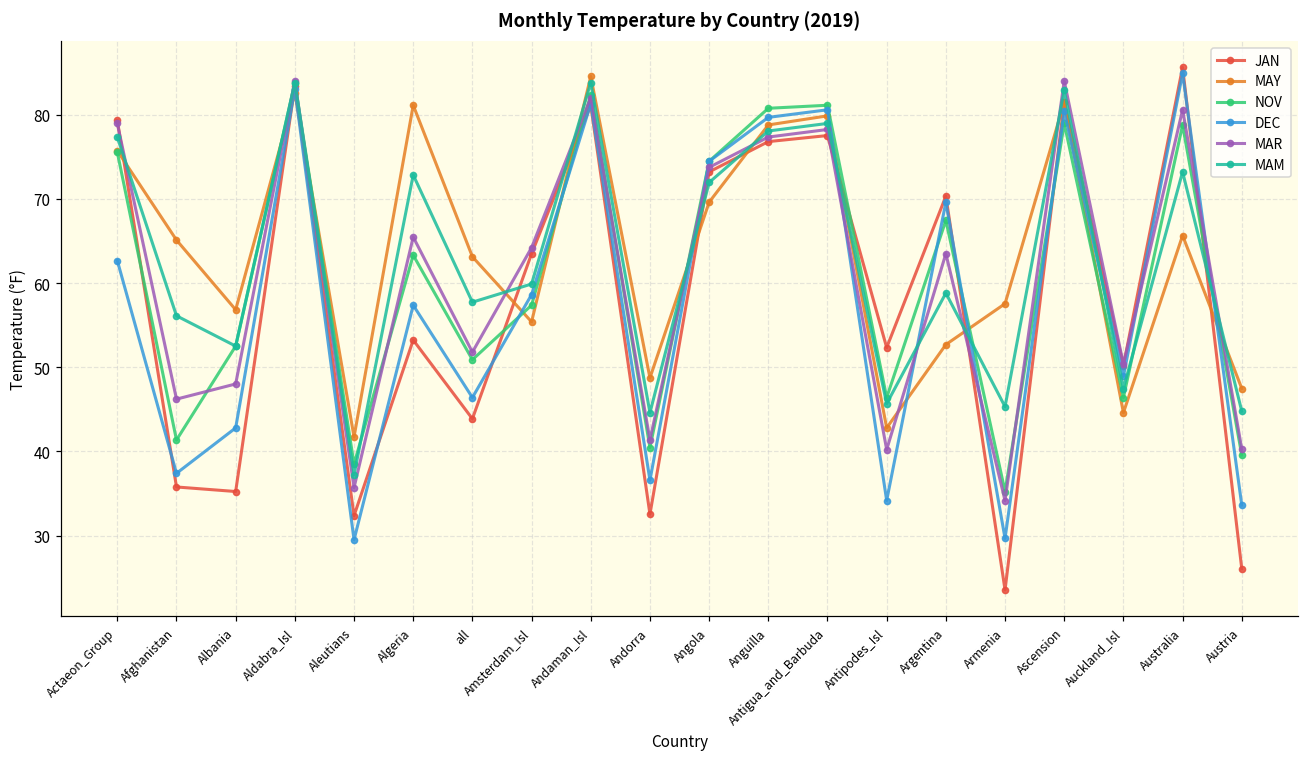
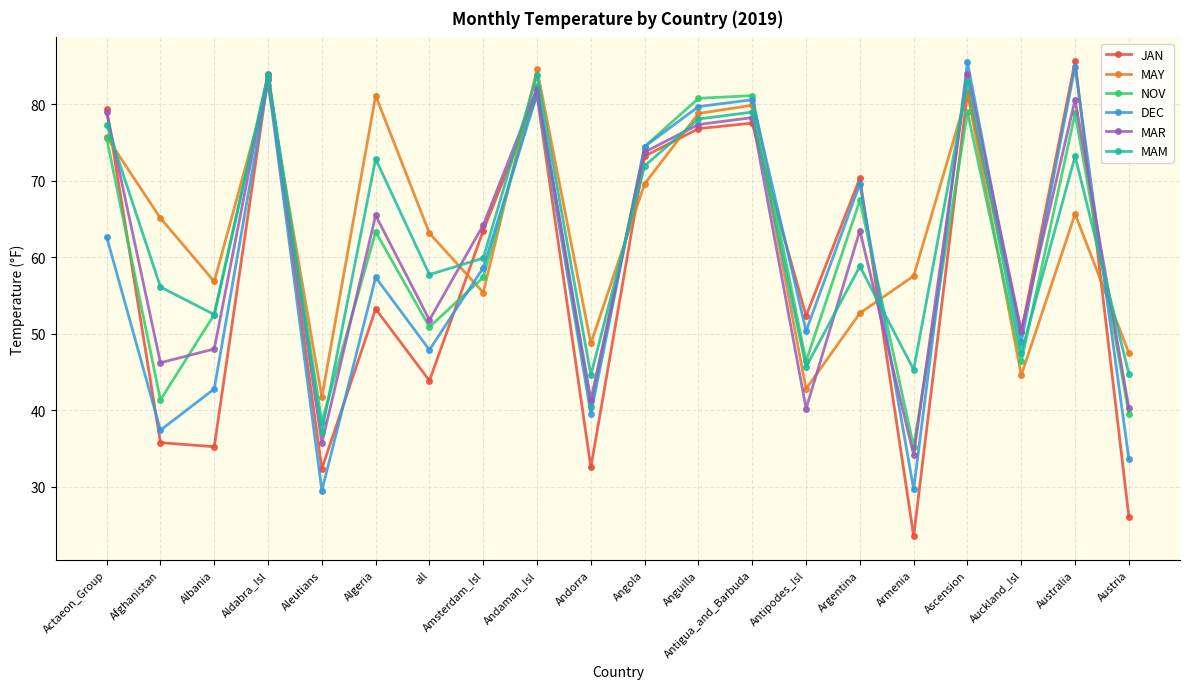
DEC, all: 46 -> 48
DEC, Andorra: 37 -> 40
DEC, Antipodes_Isl: 34 -> 50
DEC, Ascension: 80 -> 86
